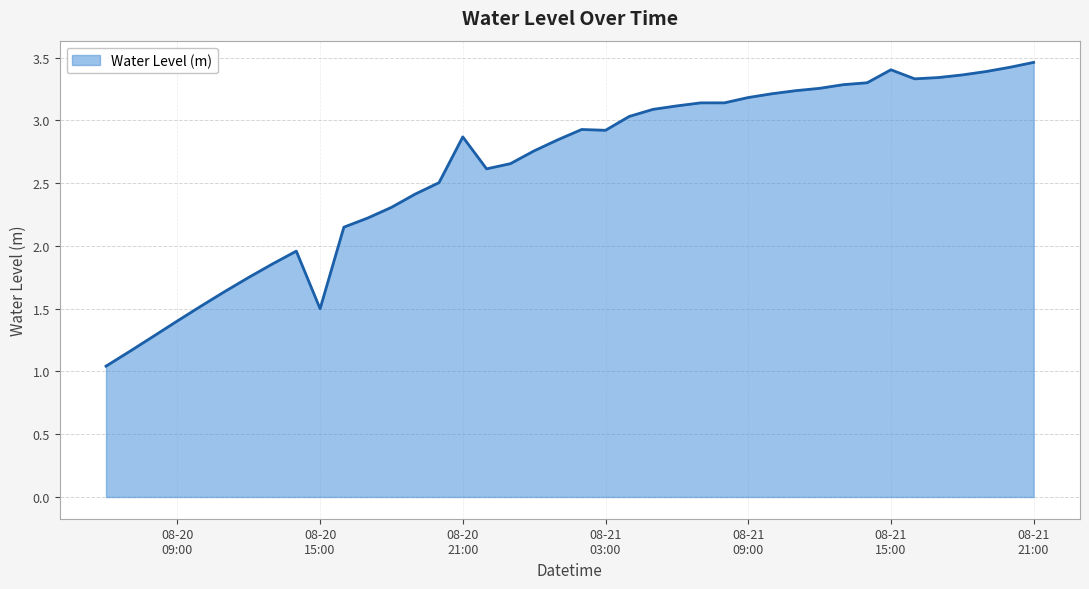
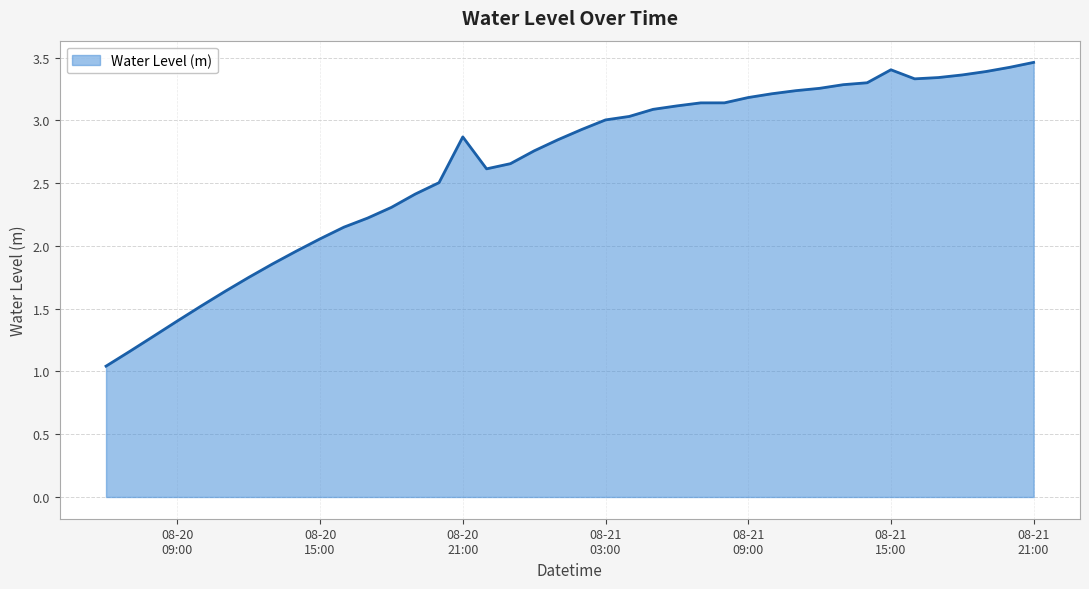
08-20 15:00: 1.50 -> 2.06
08-21 03:00: 2.92 -> 3.00
